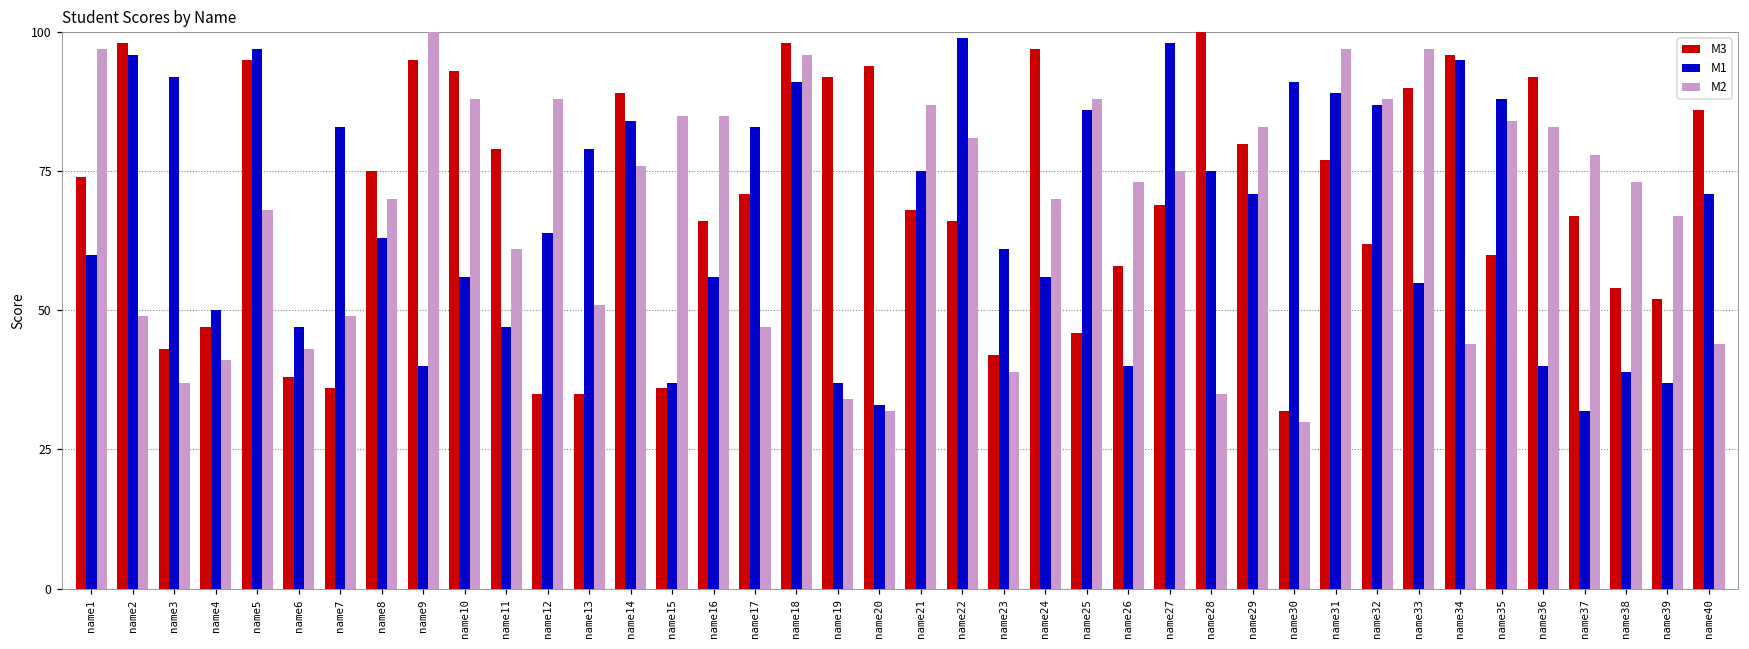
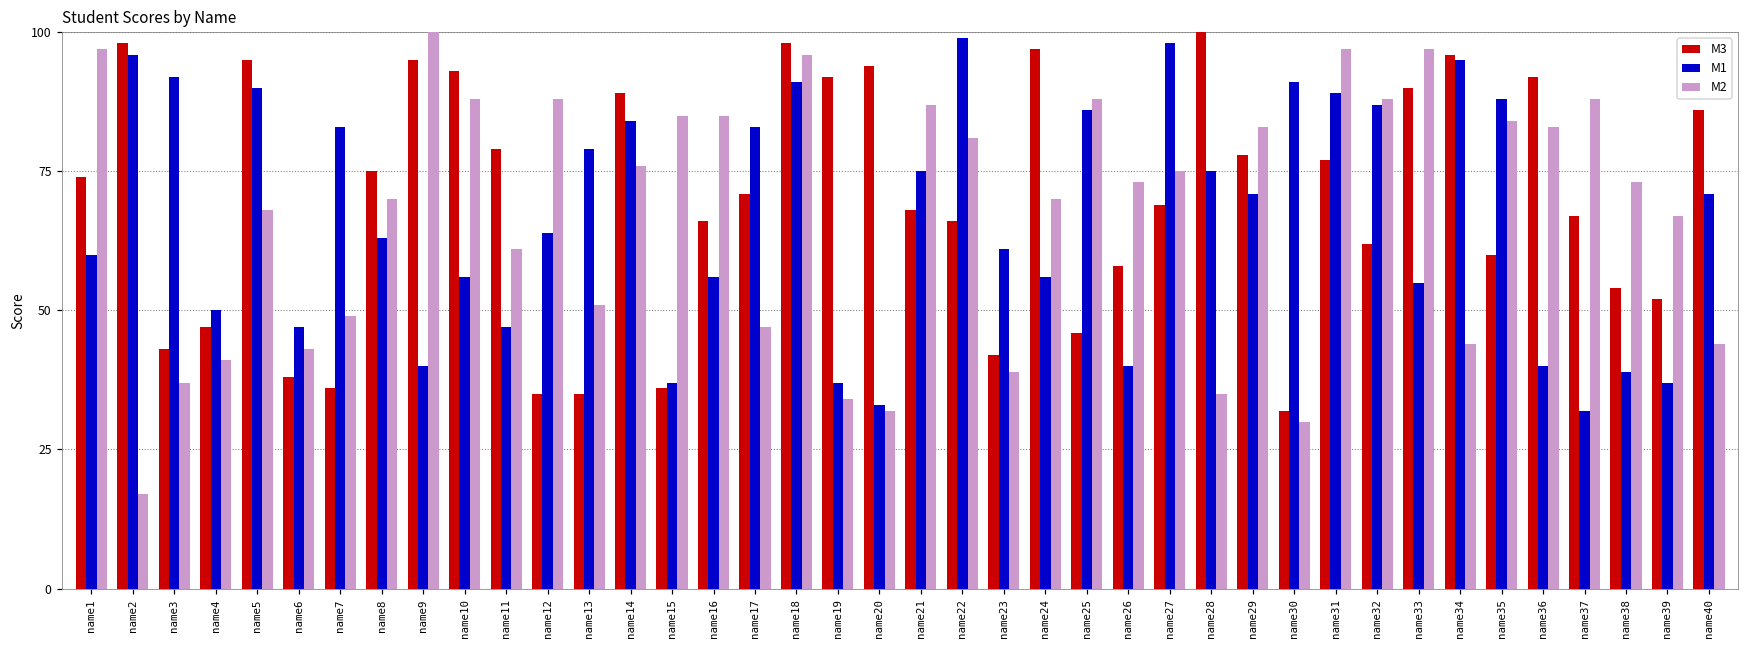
M2, name2: 49 -> 17
M1, name5: 97 -> 90
M3, name29: 80 -> 78
M2, name37: 78 -> 88
